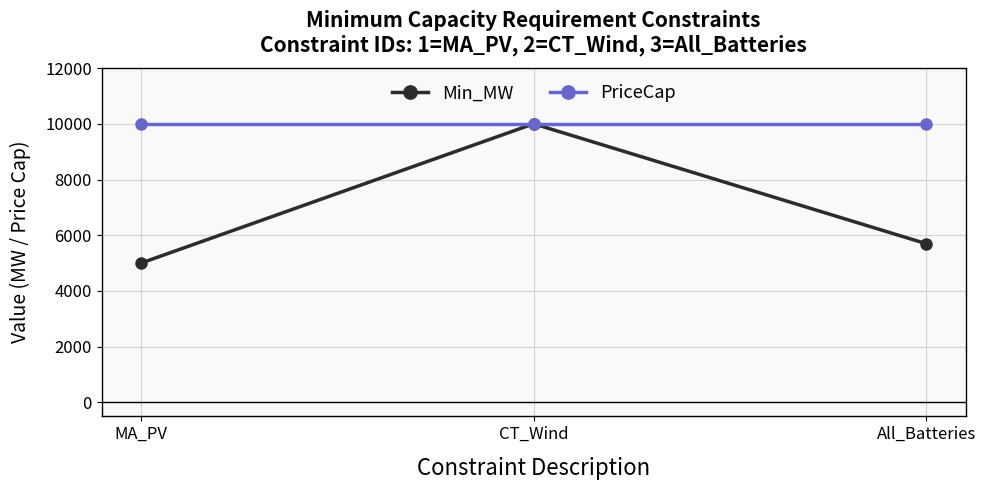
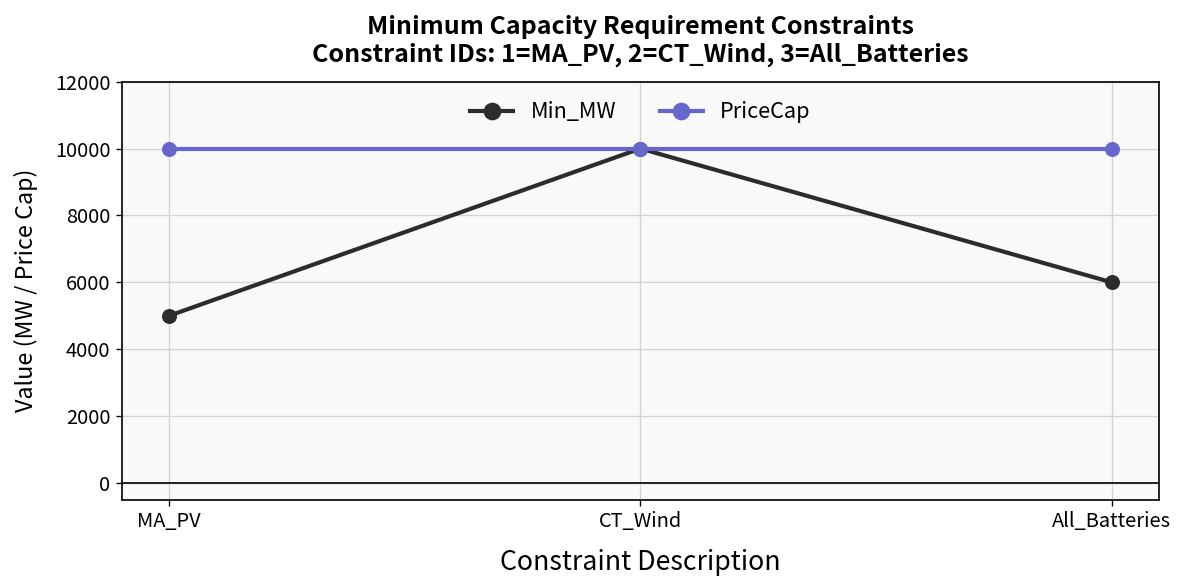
Min_MW, All_Batteries: 5700 -> 6000
